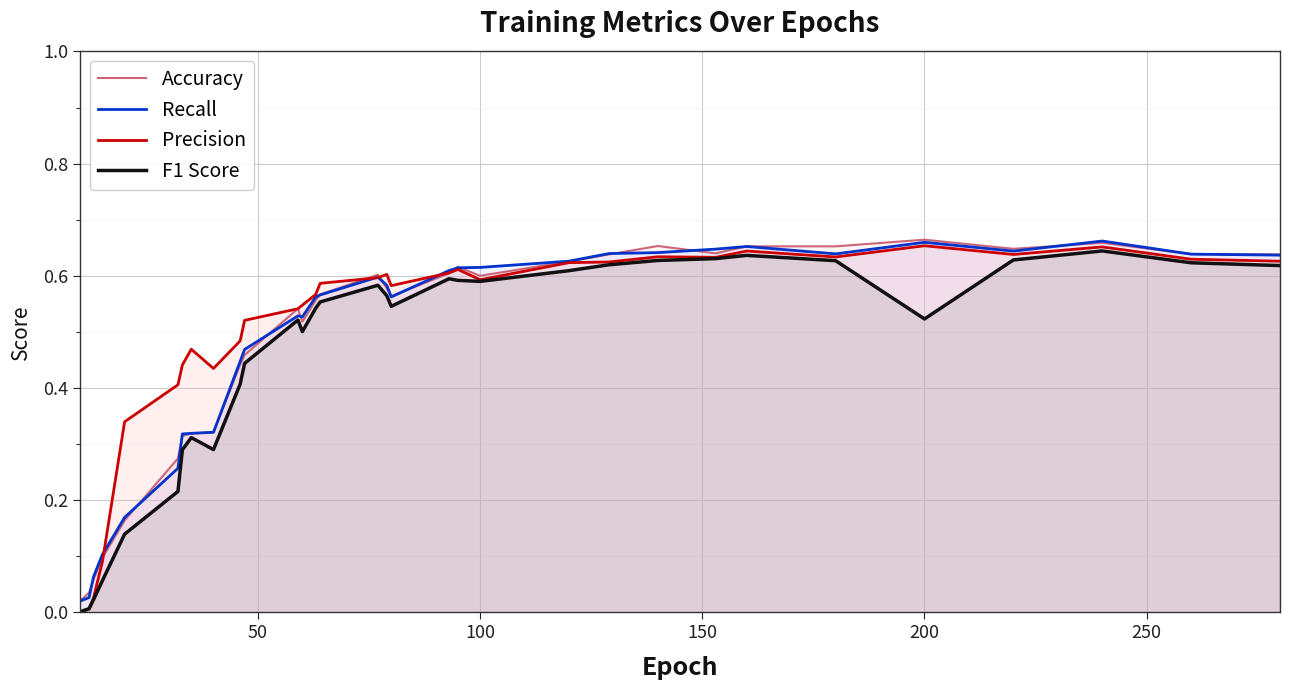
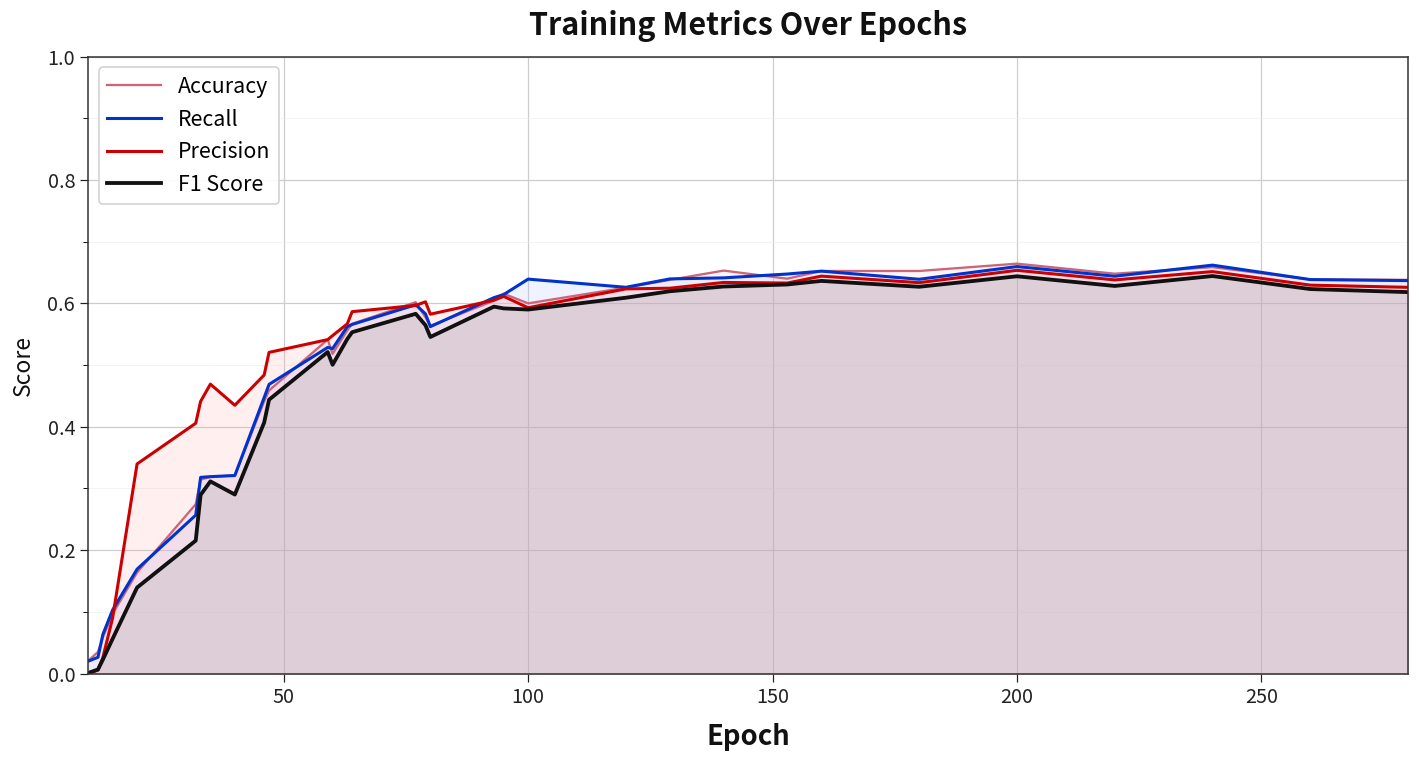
Recall, 100: 0.61 -> 0.64
F1 Score, 200: 0.52 -> 0.64
